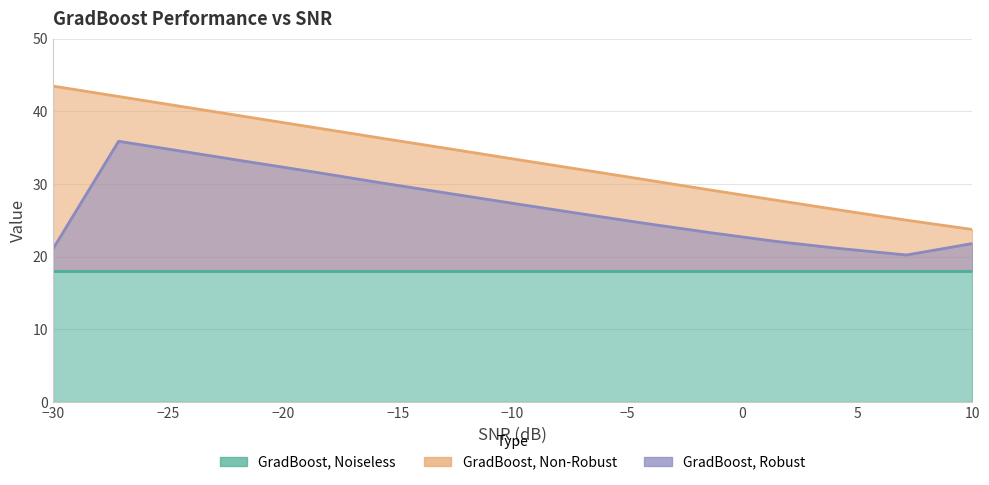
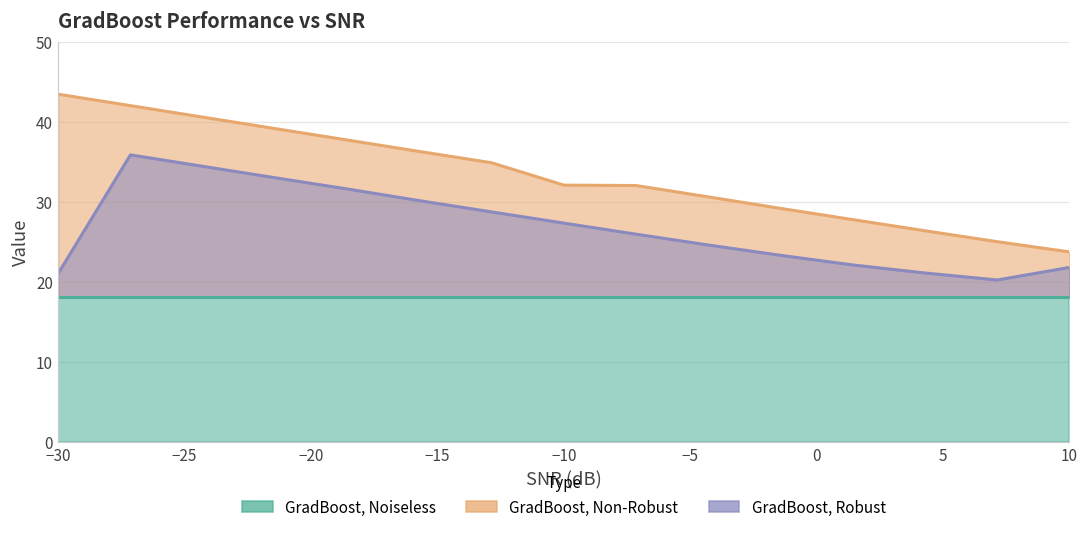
GradBoost, Non-Robust, −10: 33 -> 32
